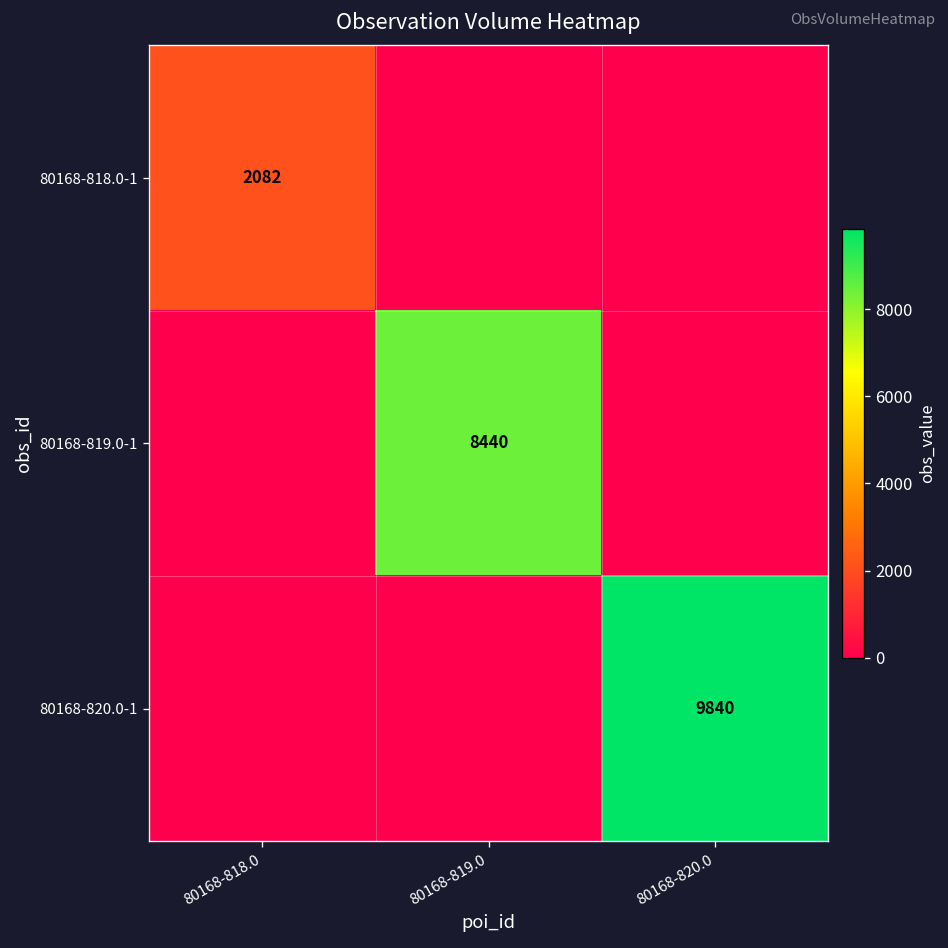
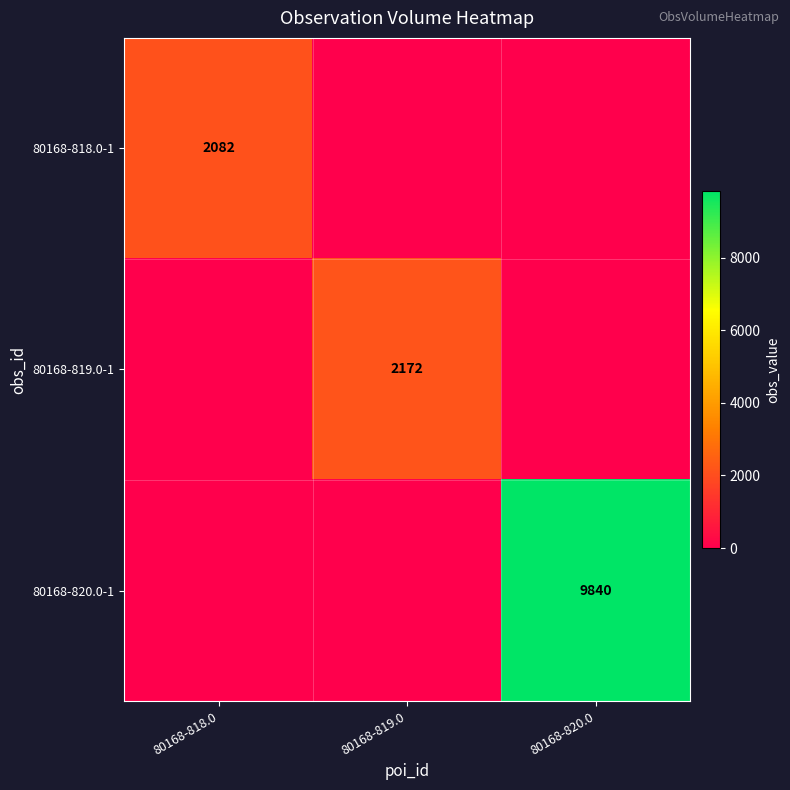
80168-819.0-1, 80168-819.0: 8440 -> 2172
